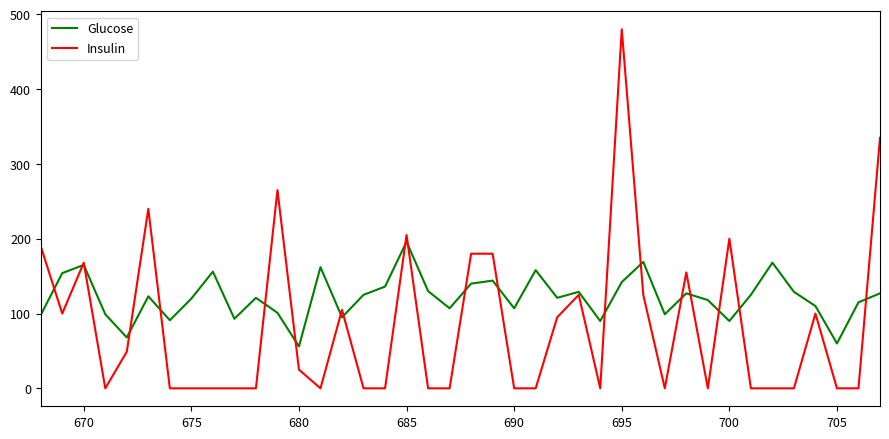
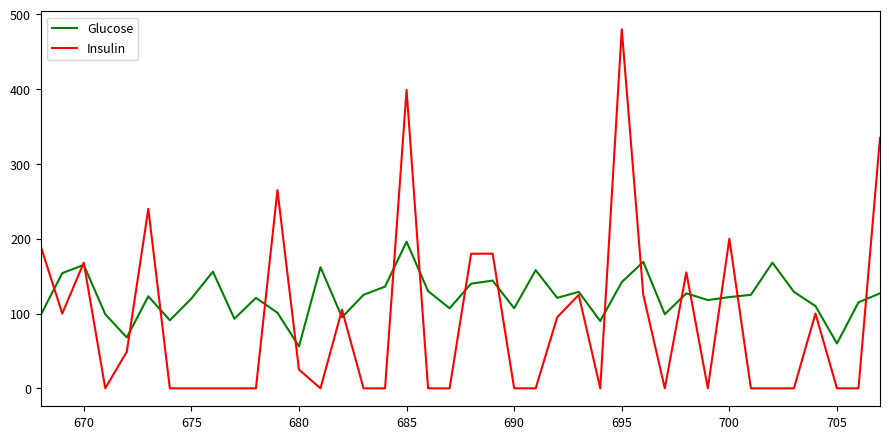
Insulin, 685: 210 -> 400
Glucose, 700: 90 -> 120
